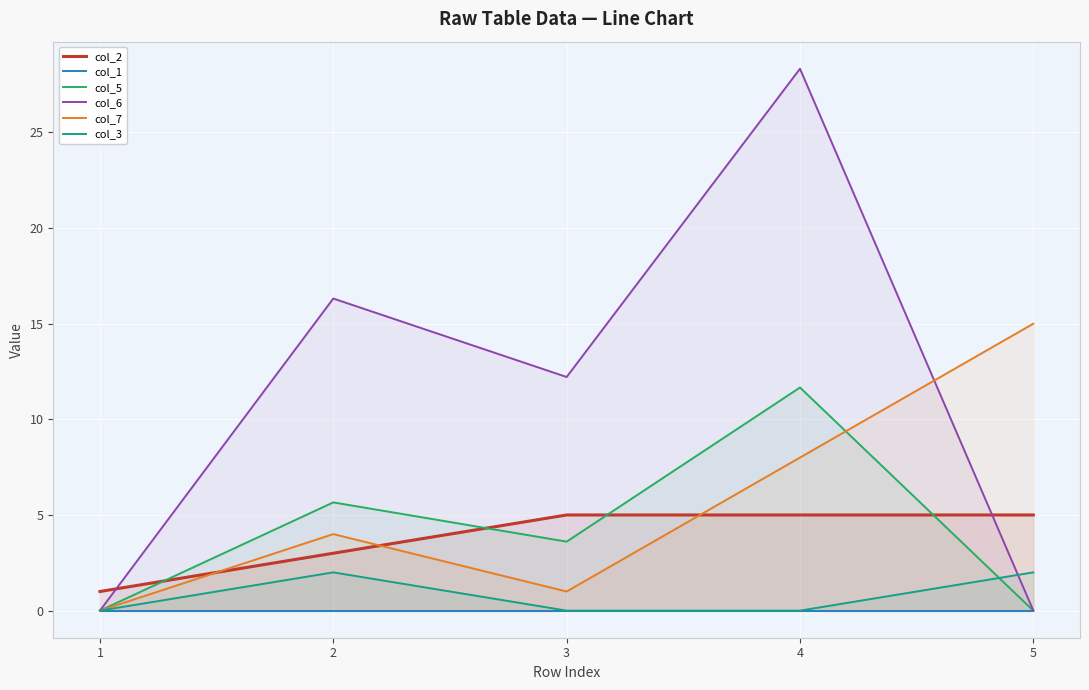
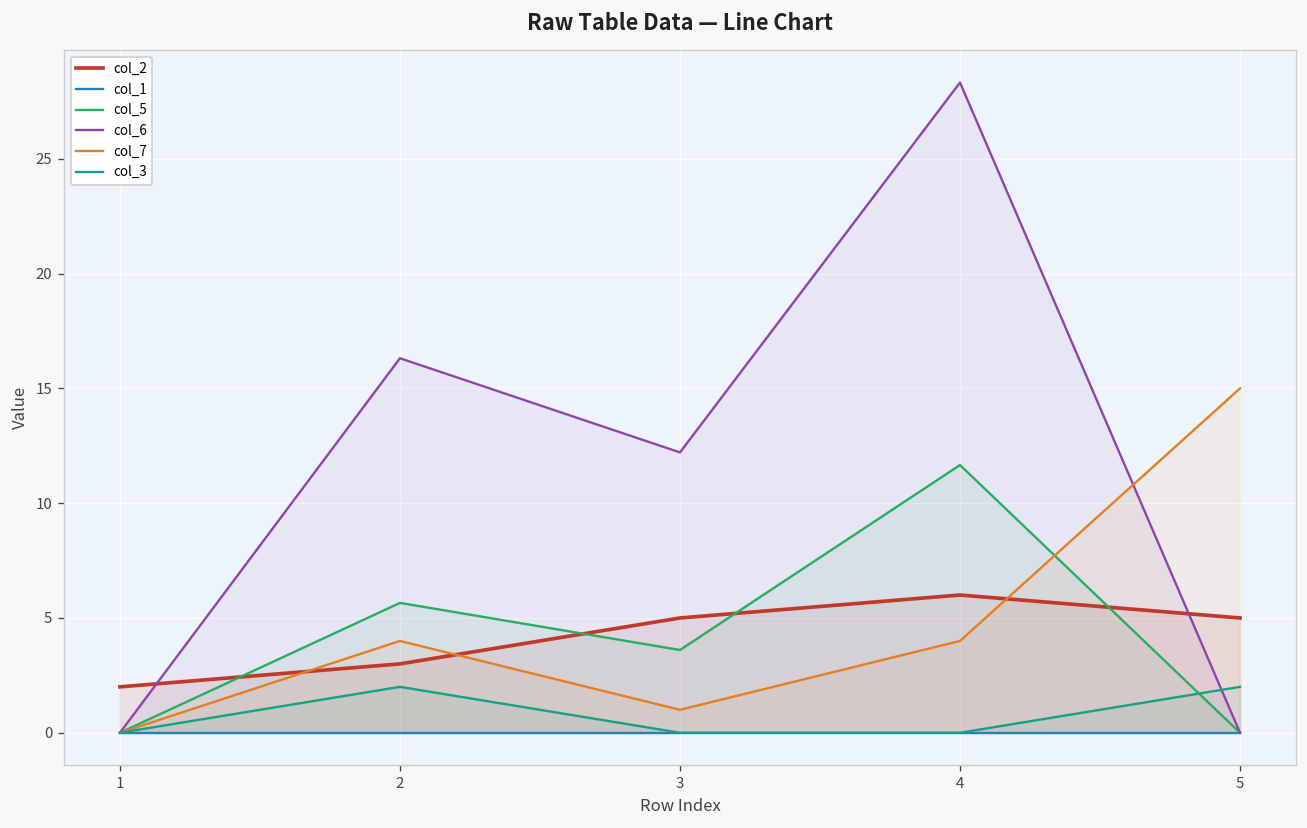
col_2, 1: 1 -> 2
col_2, 4: 5 -> 6
col_7, 4: 8 -> 4
